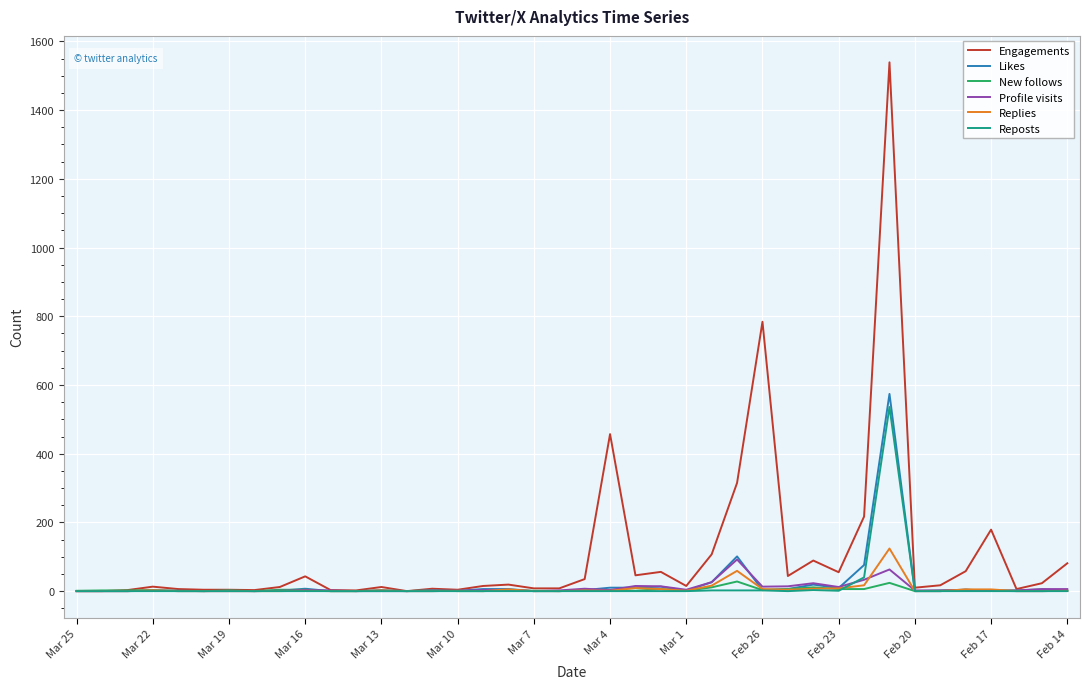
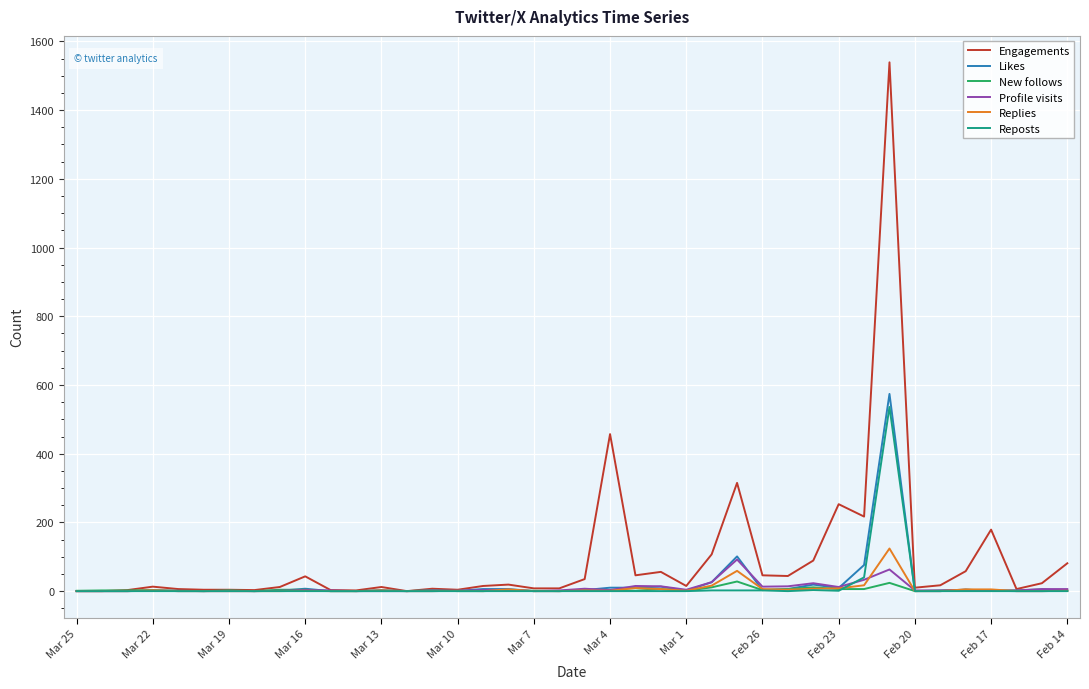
Engagements, Feb 26: 780 -> 50
Engagements, Feb 23: 60 -> 250
